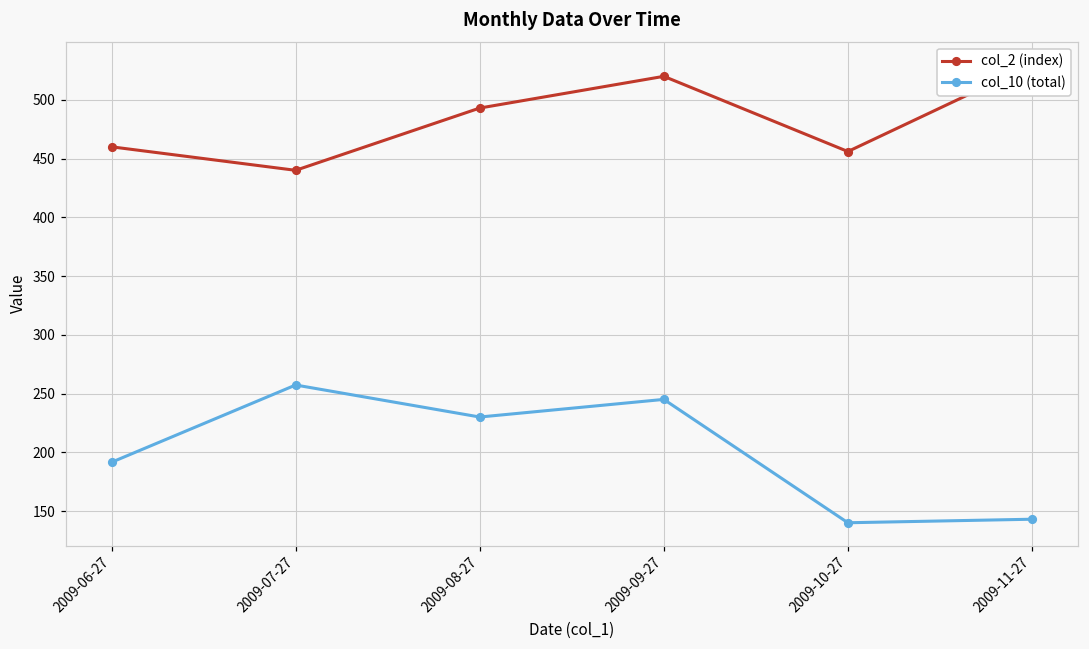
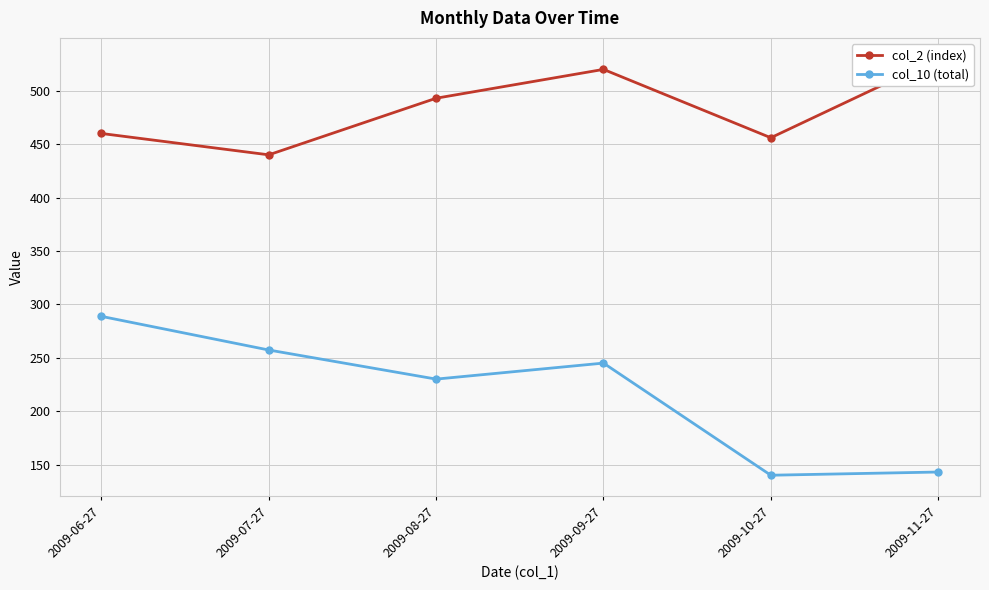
col_10 (total), 2009-06-27: 192 -> 289
